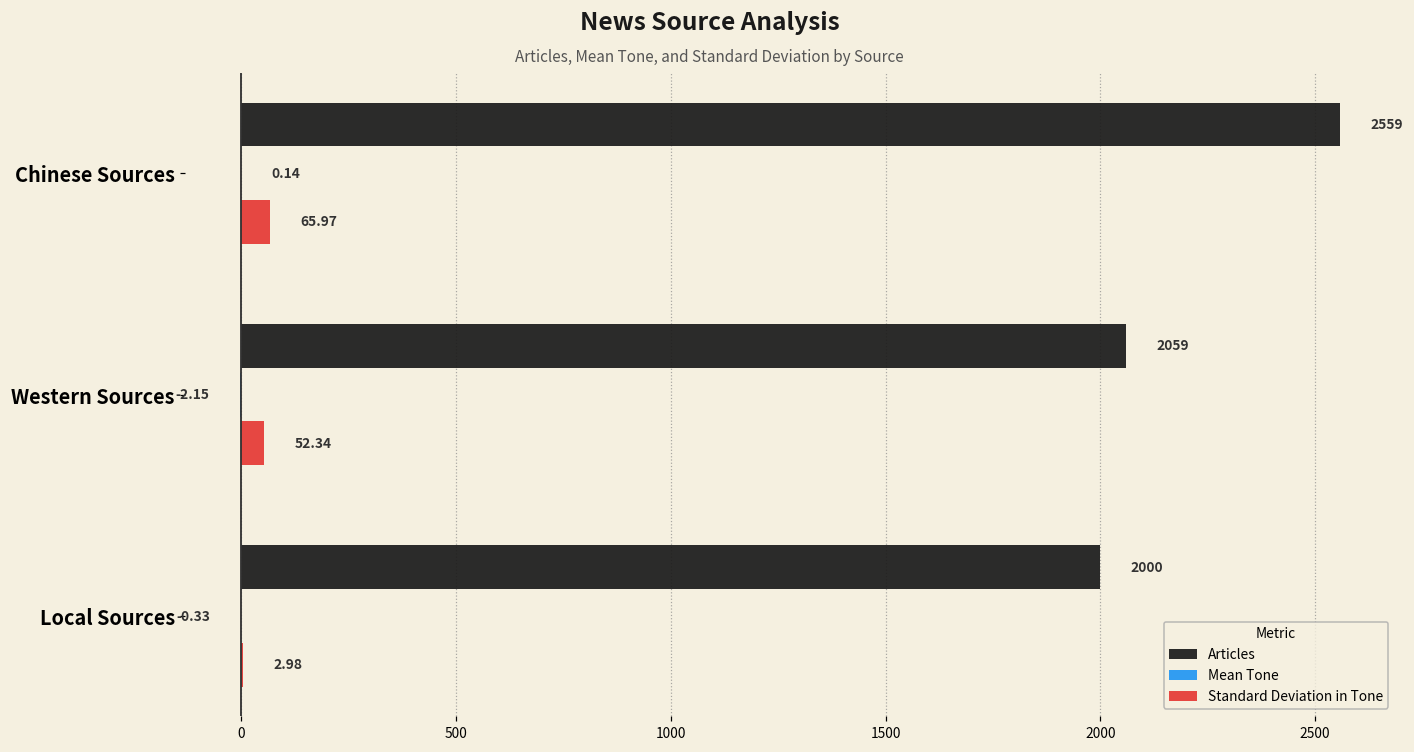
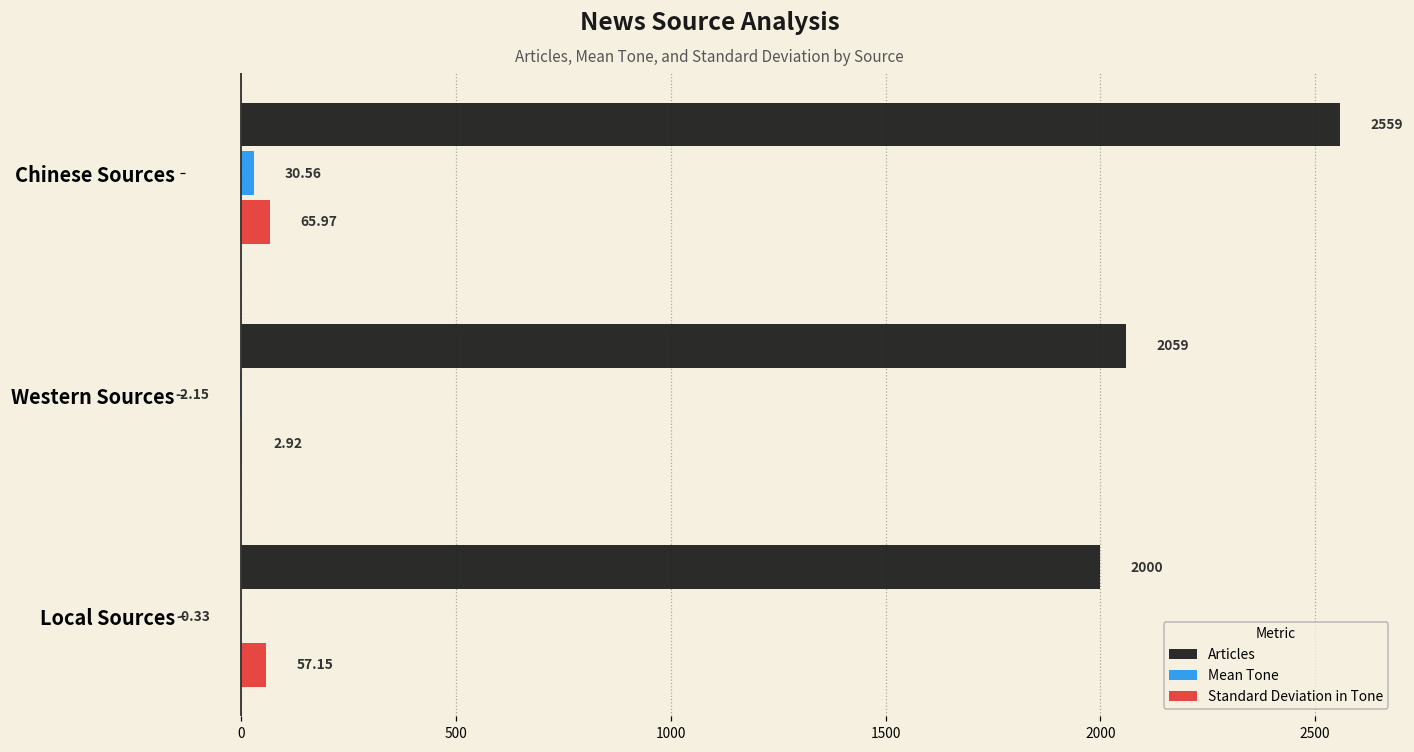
Mean Tone, Chinese Sources: 0.14 -> 30.56
Standard Deviation in Tone, Western Sources: 52.34 -> 2.92
Standard Deviation in Tone, Local Sources: 2.98 -> 57.15
